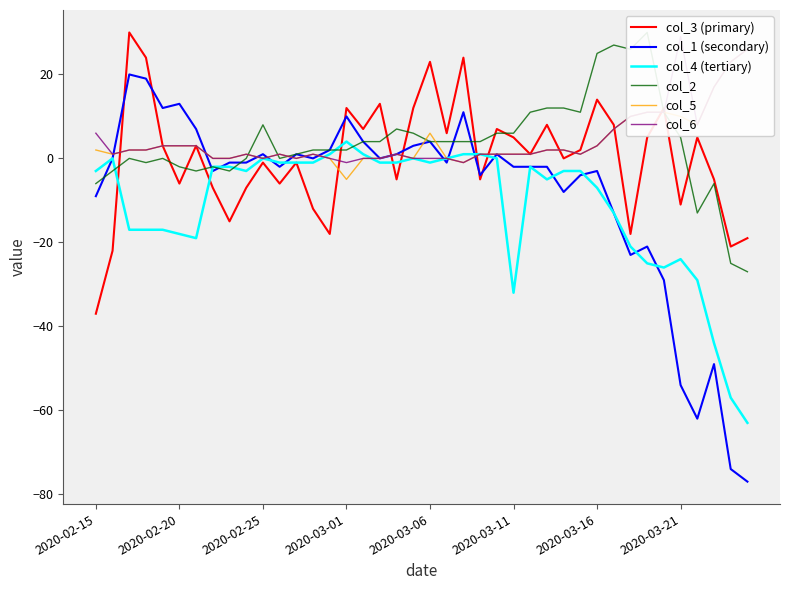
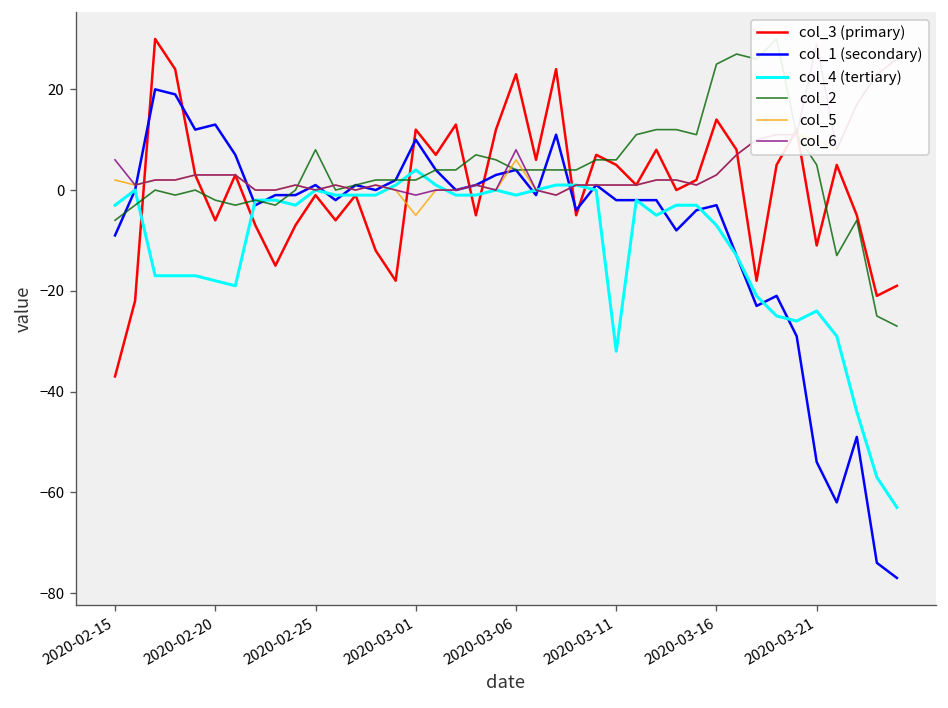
col_6, 2020-03-06: 0 -> 8
